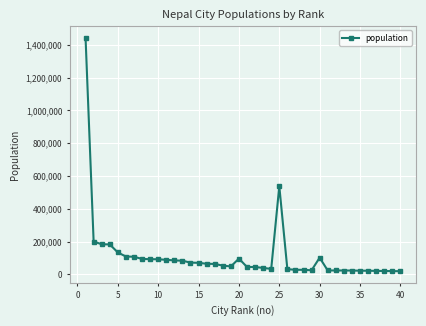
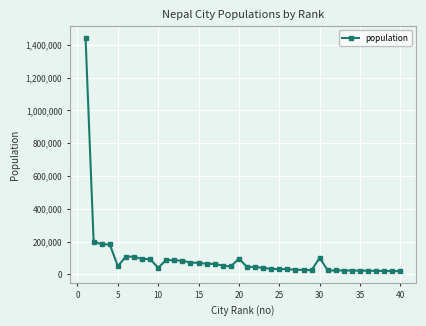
5: 130,000 -> 50,000
10: 90,000 -> 40,000
25: 540,000 -> 30,000
